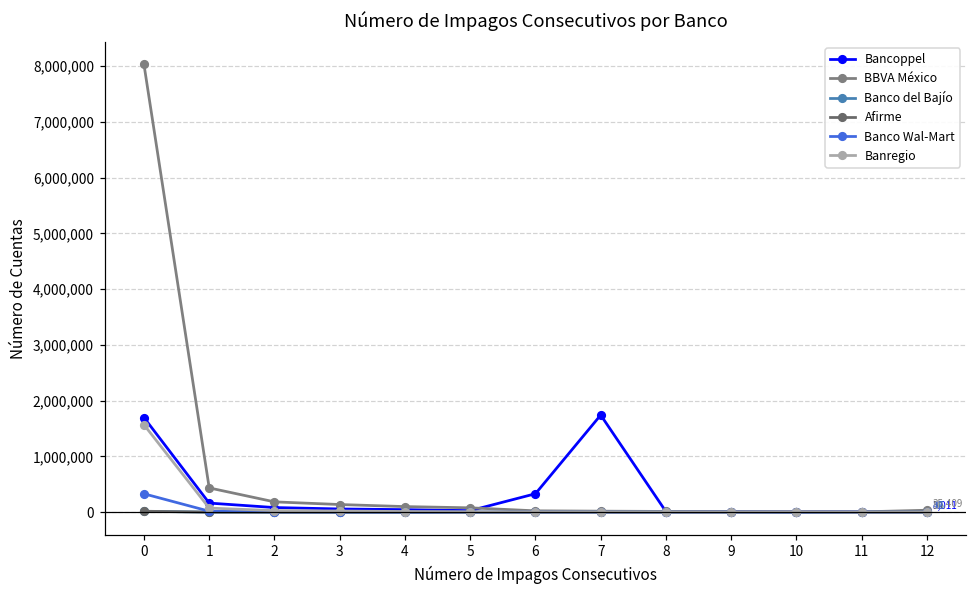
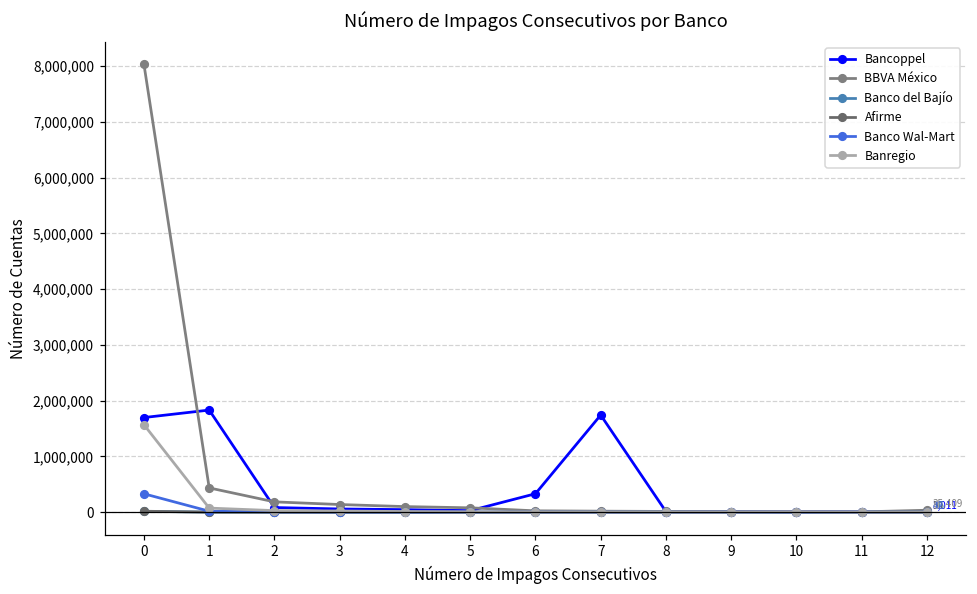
Bancoppel, 1: 200,000 -> 1,800,000
